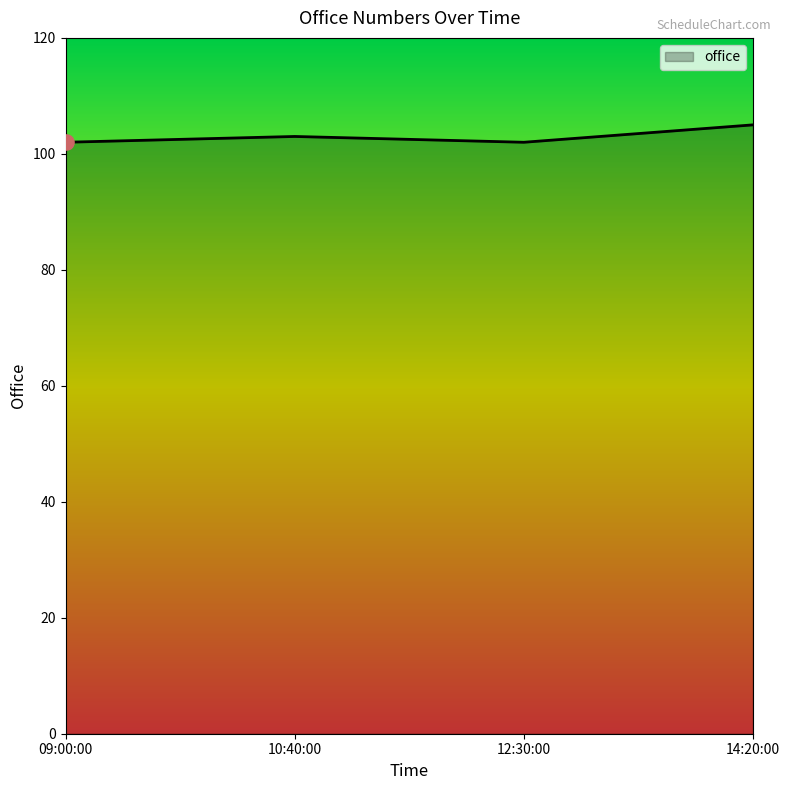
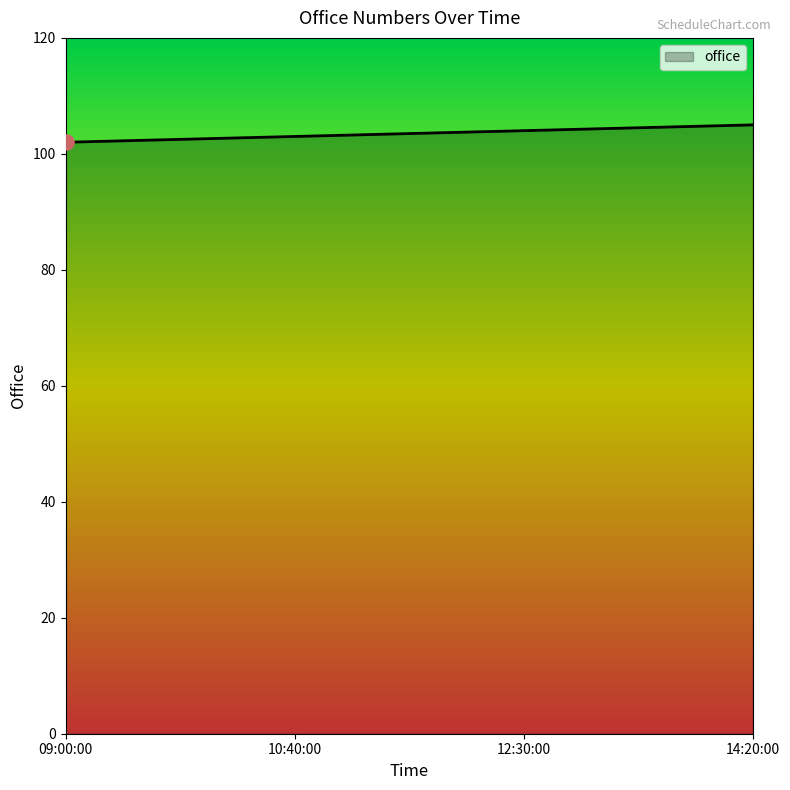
office, 12:30:00: 102 -> 104
